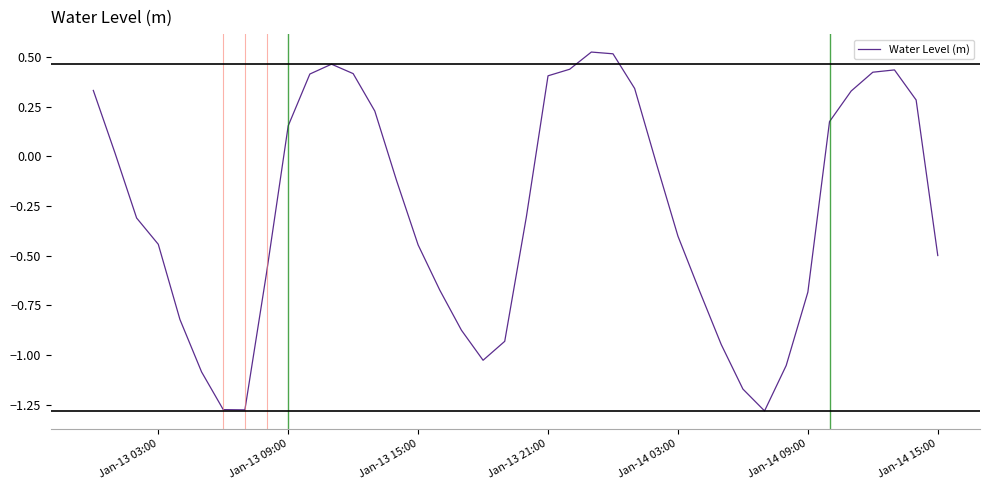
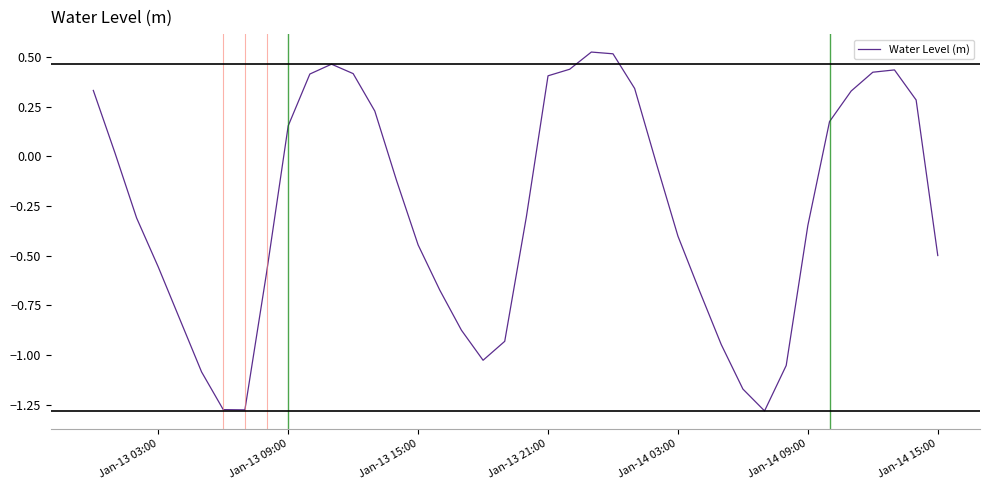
Jan-13 03:00: -0.44 -> -0.56
Jan-14 09:00: -0.68 -> -0.35
